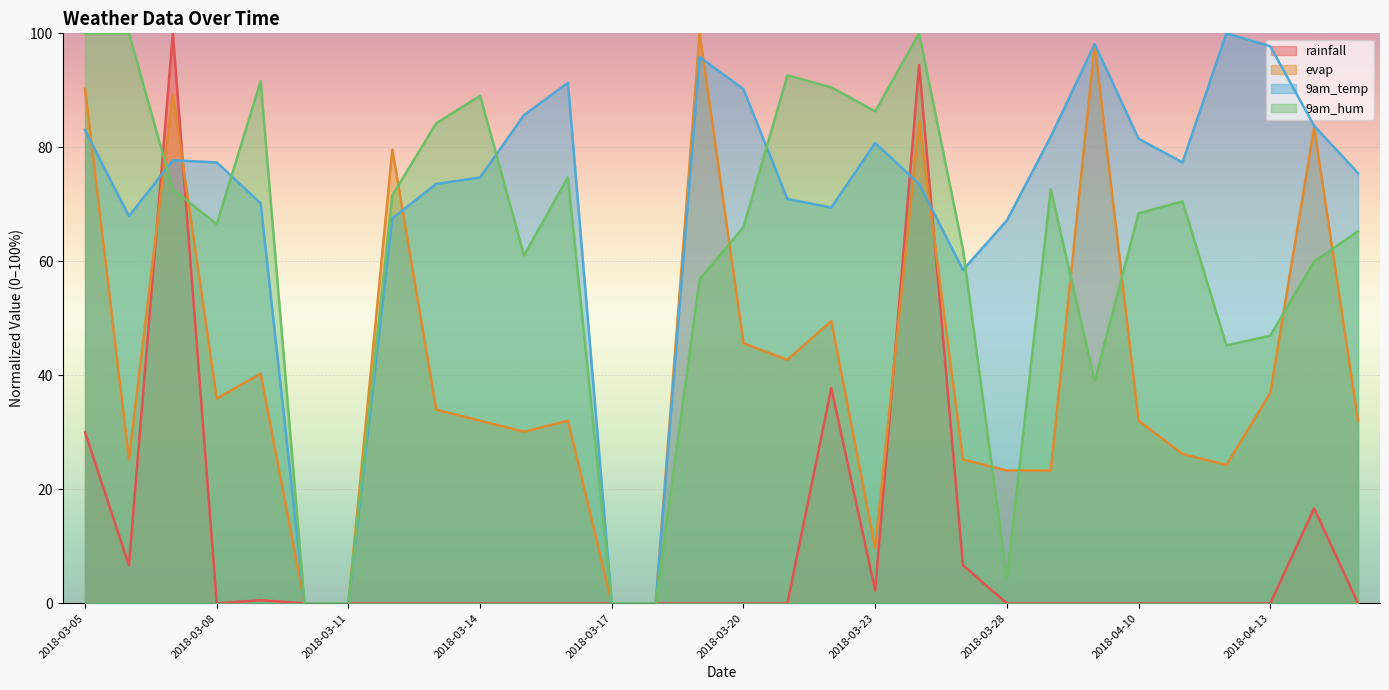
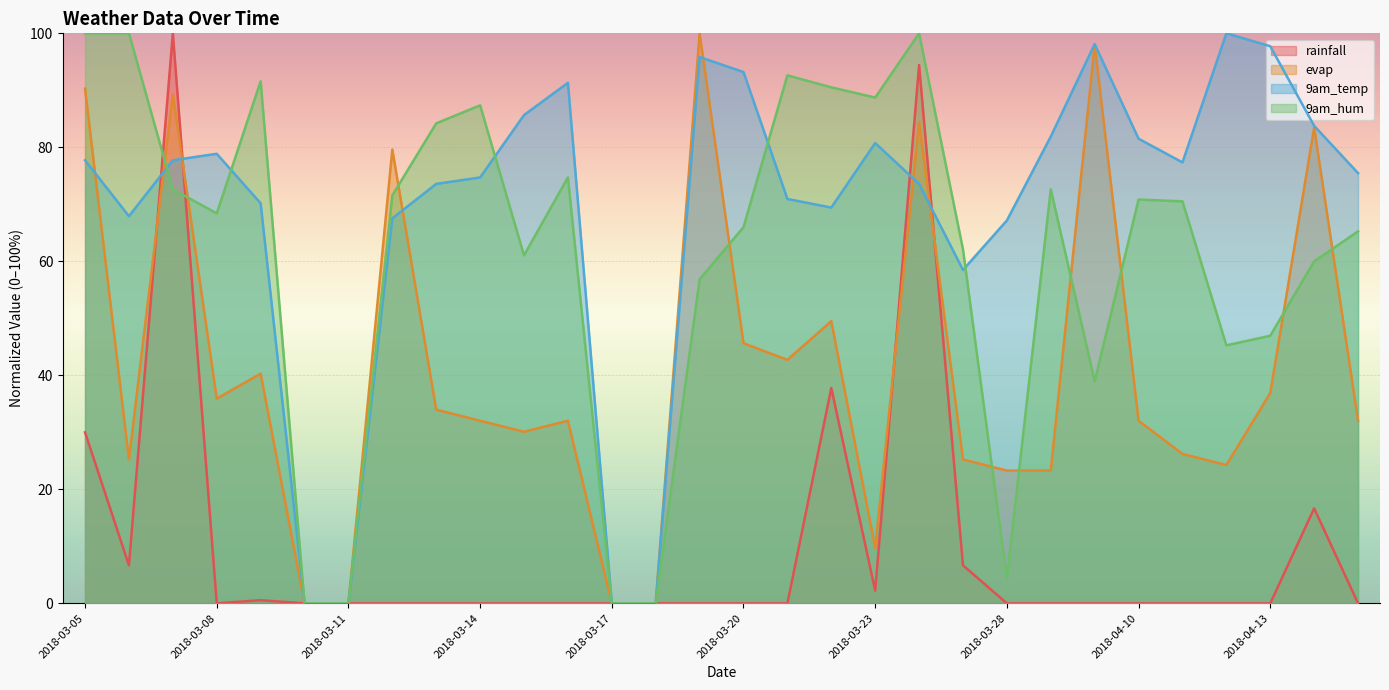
9am_temp, 2018-03-05: 83 -> 78
9am_temp, 2018-03-08: 77 -> 79
9am_hum, 2018-03-08: 67 -> 68
9am_hum, 2018-03-14: 89 -> 87
9am_temp, 2018-03-20: 90 -> 93
9am_hum, 2018-03-23: 86 -> 89
9am_hum, 2018-04-10: 68 -> 71
